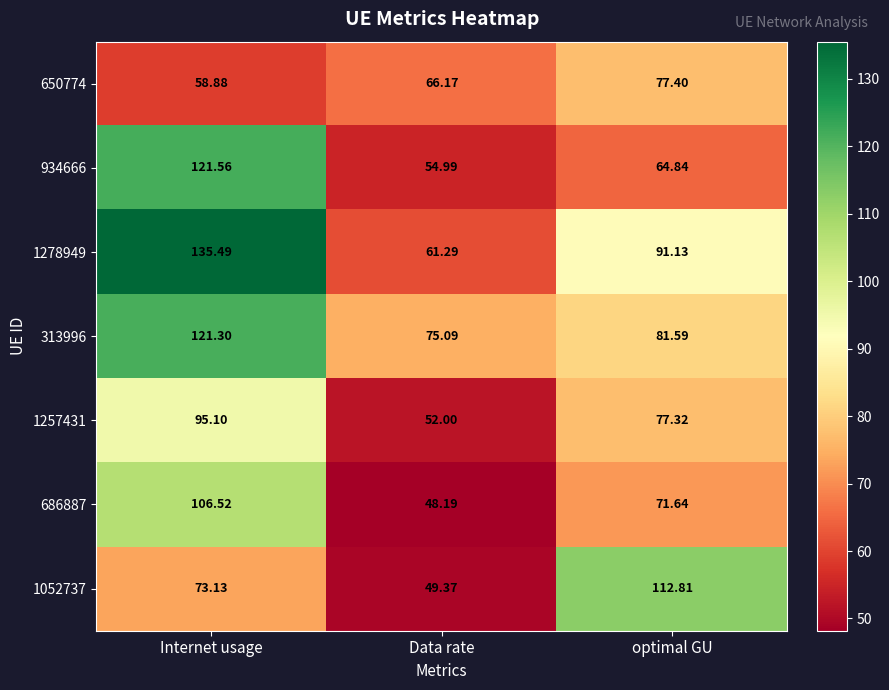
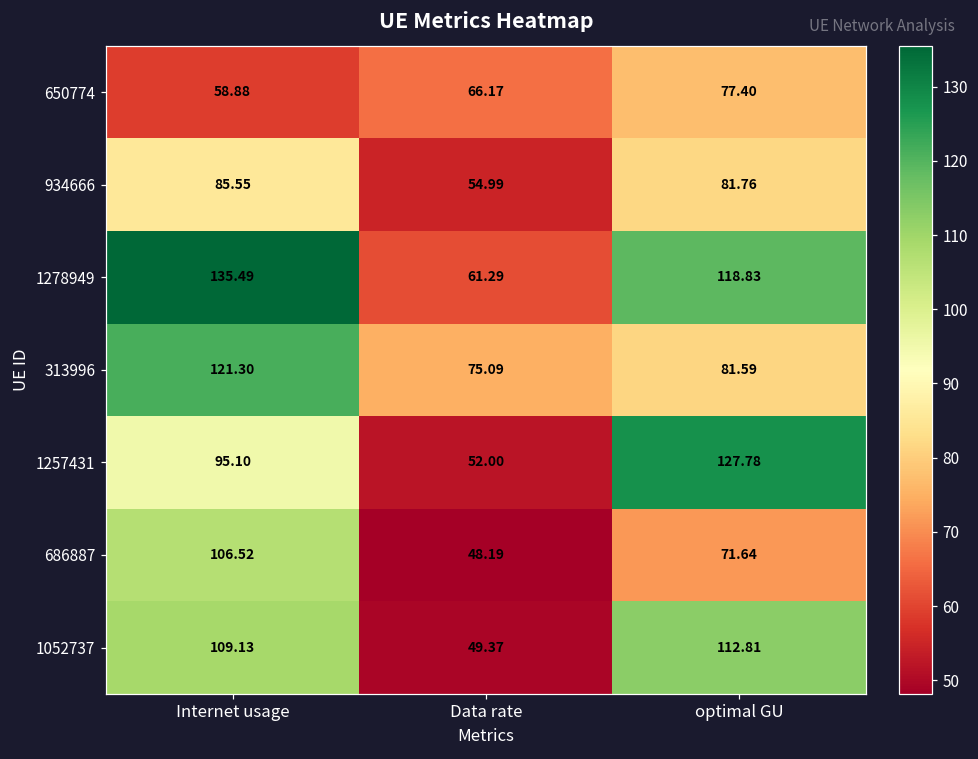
934666, Internet usage: 121.56 -> 85.55
934666, optimal GU: 64.84 -> 81.76
1278949, optimal GU: 91.13 -> 118.83
1257431, optimal GU: 77.32 -> 127.78
1052737, Internet usage: 73.13 -> 109.13
